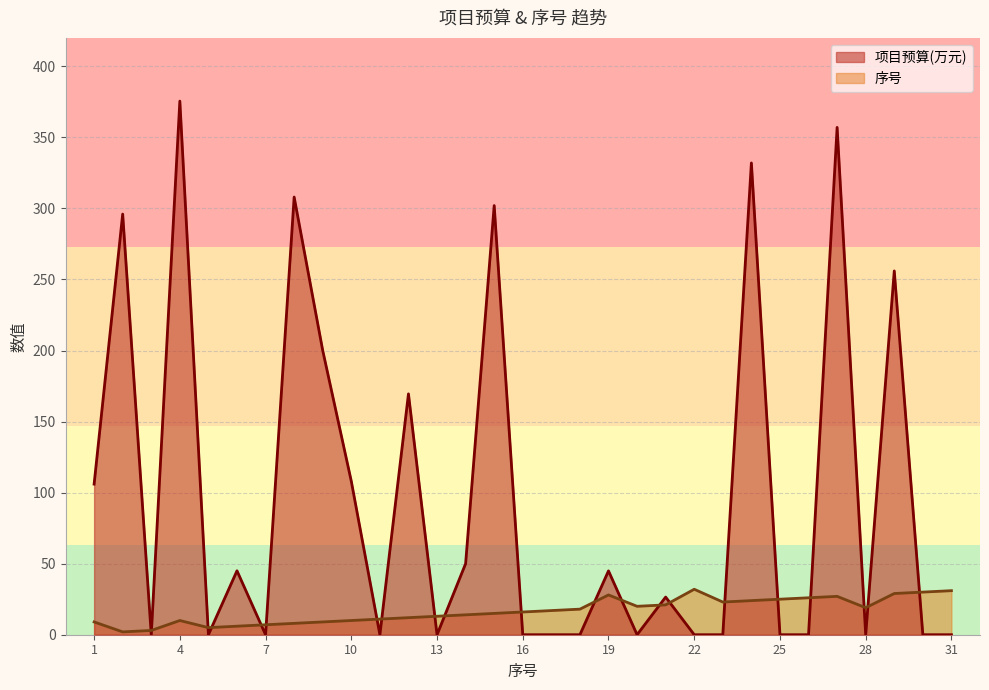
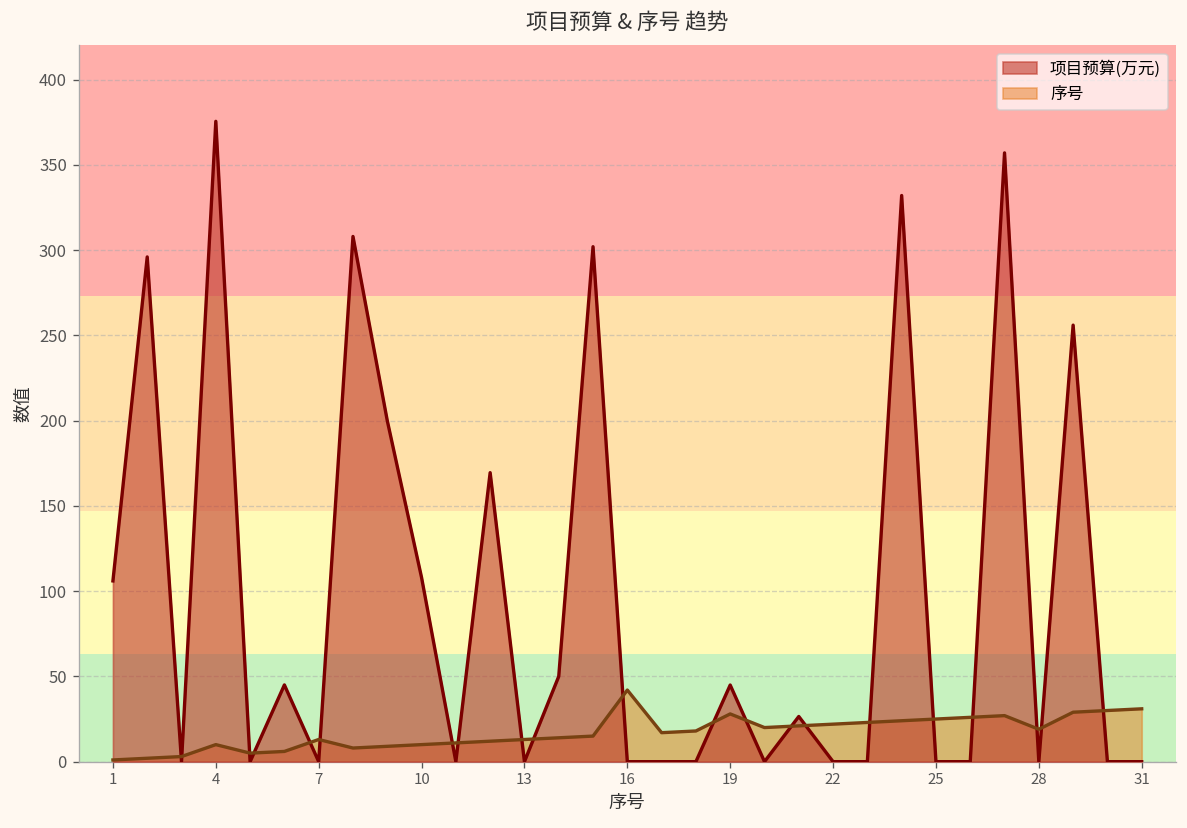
序号, 1: 9 -> 1
序号, 7: 7 -> 13
序号, 16: 16 -> 42
序号, 22: 32 -> 22
